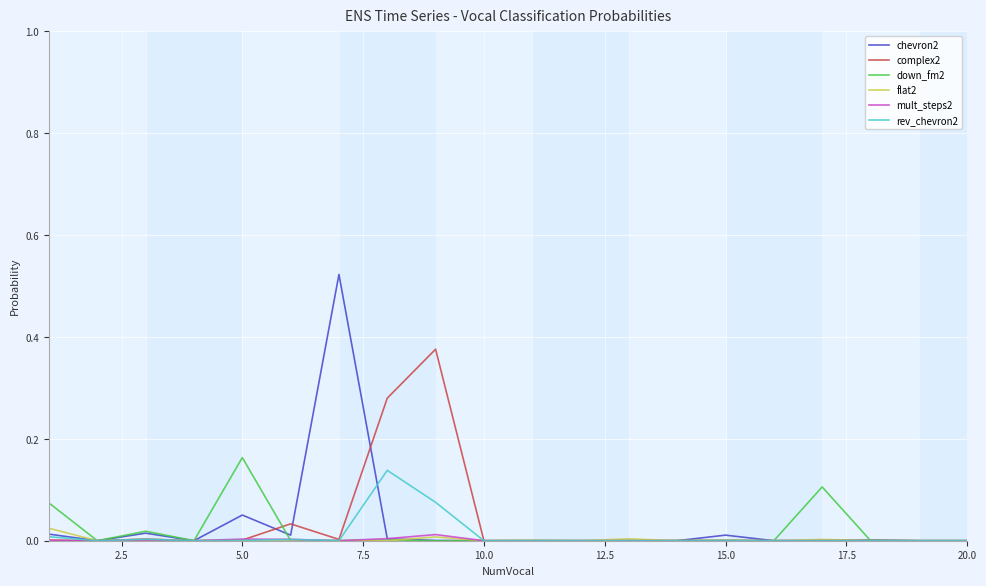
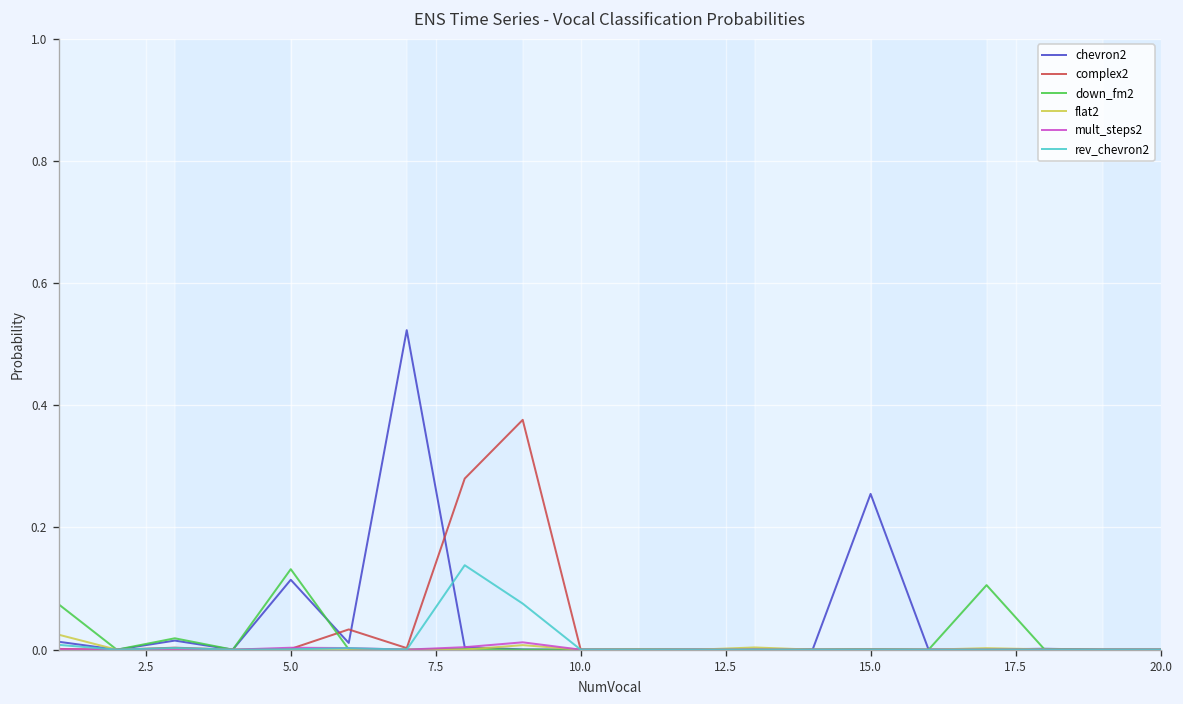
chevron2, 5.0: 0.05 -> 0.11
down_fm2, 5.0: 0.16 -> 0.13
chevron2, 15.0: 0.01 -> 0.25
